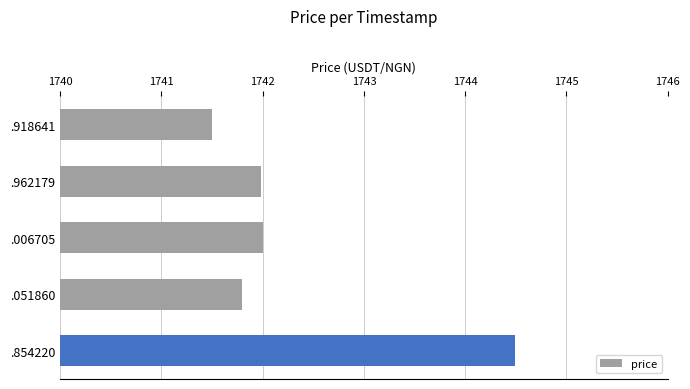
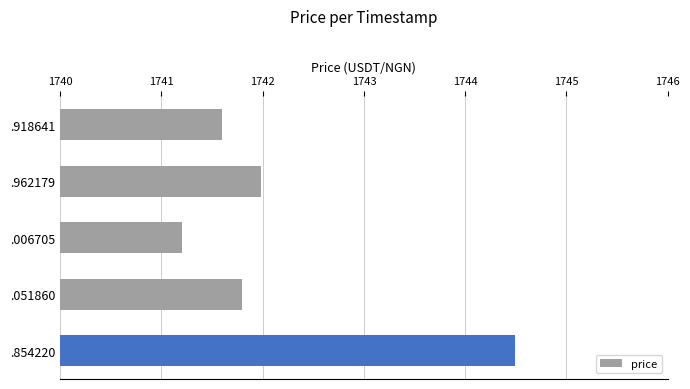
.918641: 1741.5 -> 1741.6
.006705: 1742.0 -> 1741.2
